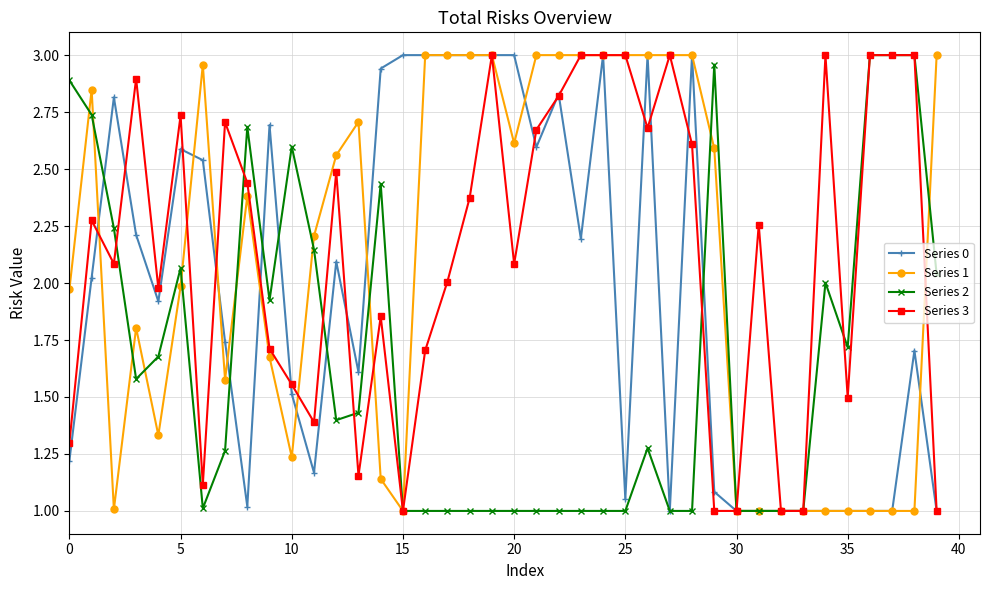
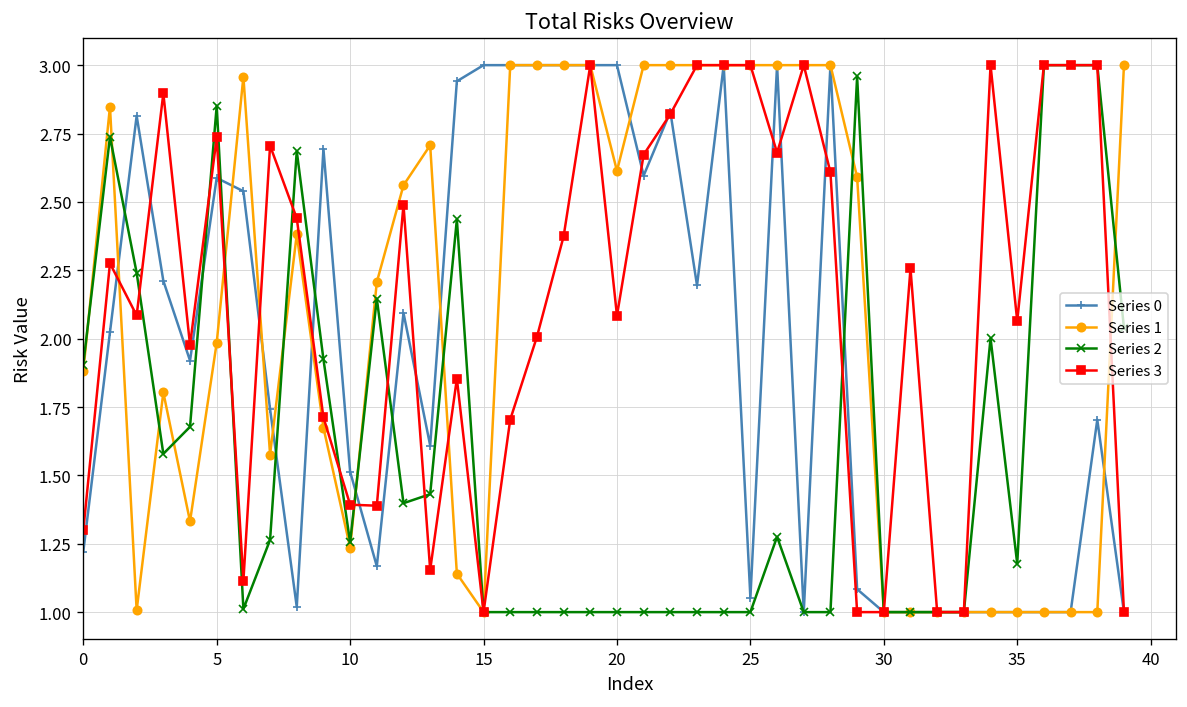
Series 1, 0: 1.97 -> 1.88
Series 2, 0: 2.89 -> 1.91
Series 2, 5: 2.07 -> 2.85
Series 2, 10: 2.60 -> 1.25
Series 3, 10: 1.55 -> 1.39
Series 2, 35: 1.72 -> 1.18
Series 3, 35: 1.50 -> 2.06
